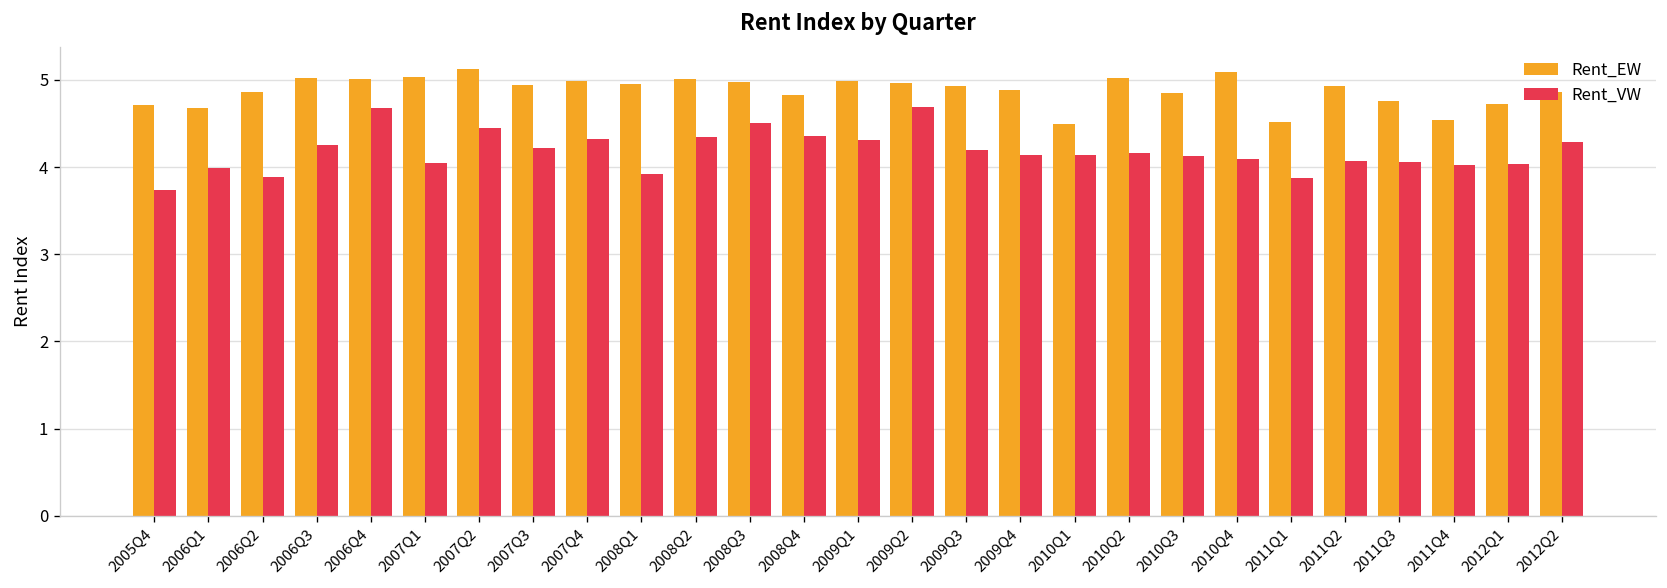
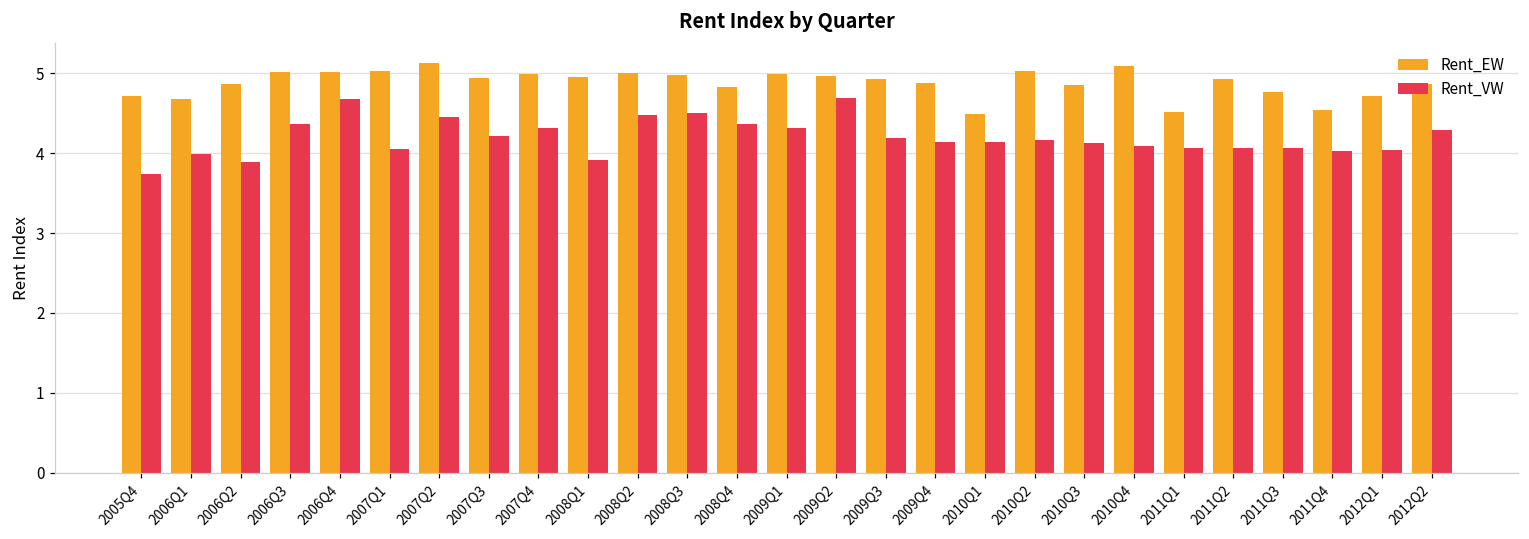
Rent_VW, 2006Q3: 4.3 -> 4.4
Rent_VW, 2008Q2: 4.3 -> 4.5
Rent_VW, 2011Q1: 3.9 -> 4.1
